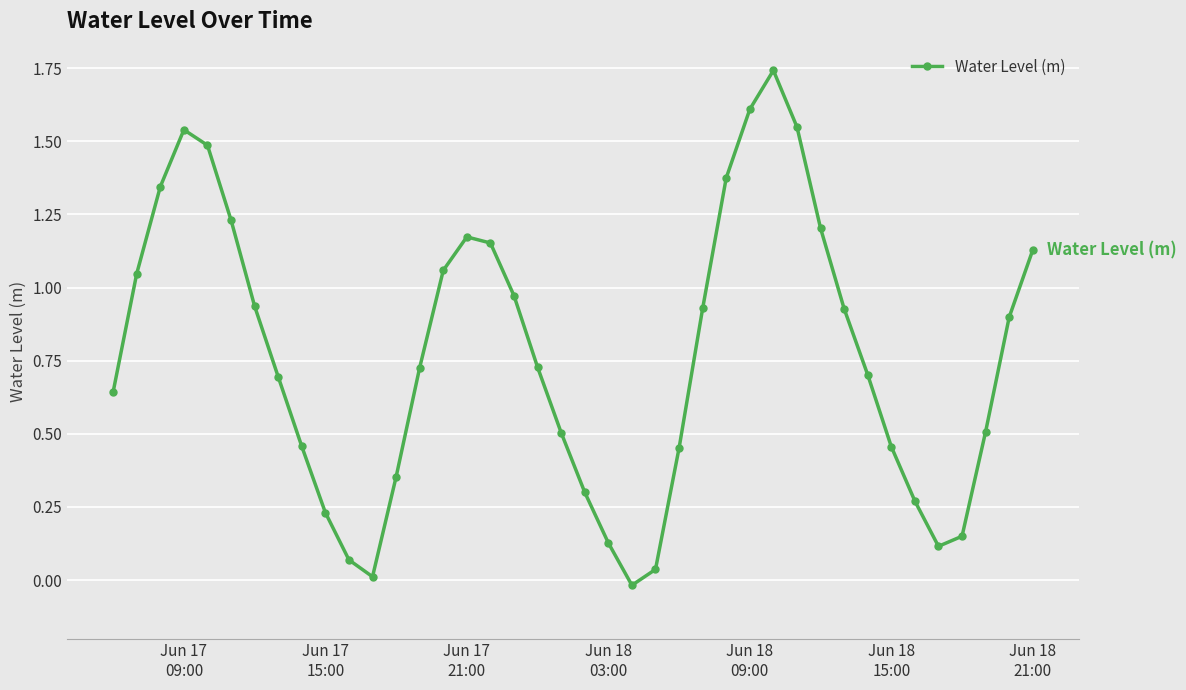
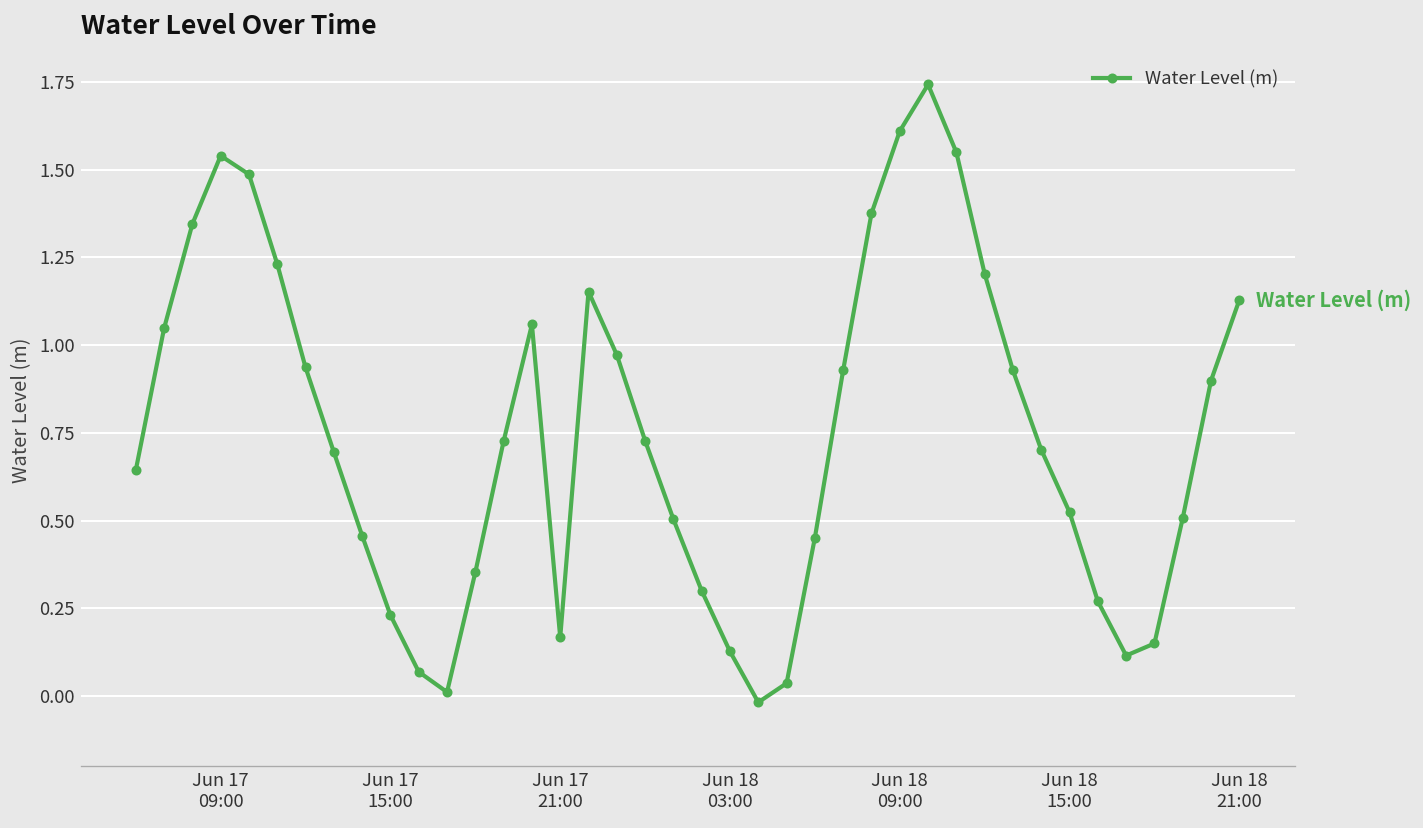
Jun 17 21:00: 1.17 -> 0.17
Jun 18 15:00: 0.46 -> 0.52
